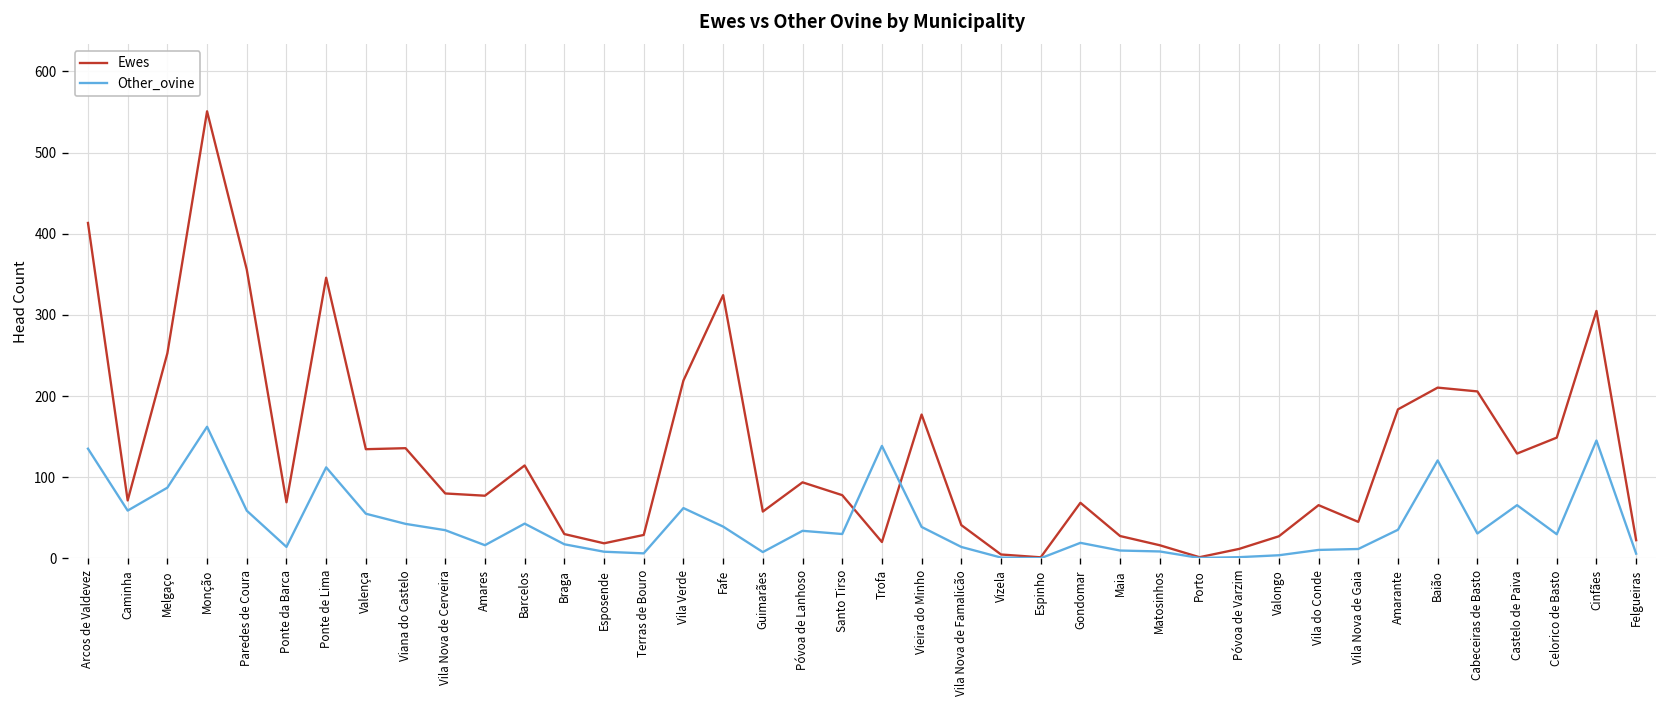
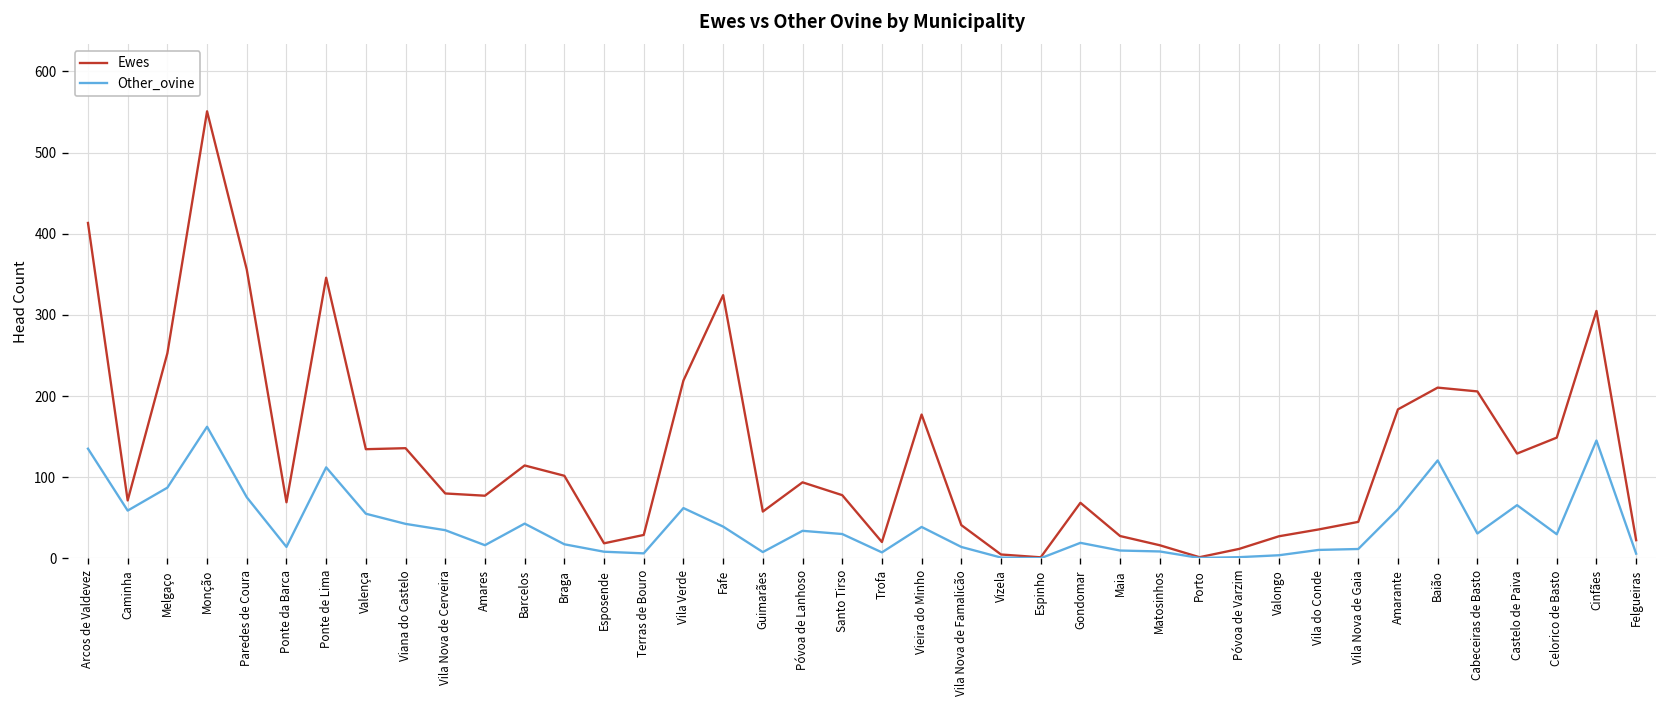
Other_ovine, Paredes de Coura: 60 -> 80
Ewes, Braga: 30 -> 100
Other_ovine, Trofa: 140 -> 10
Ewes, Vila do Conde: 70 -> 40
Other_ovine, Amarante: 40 -> 60
